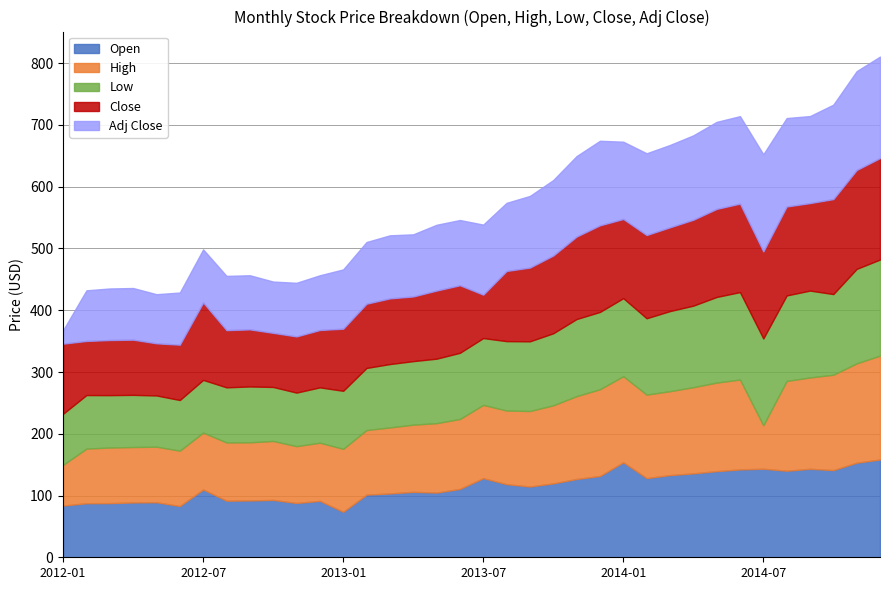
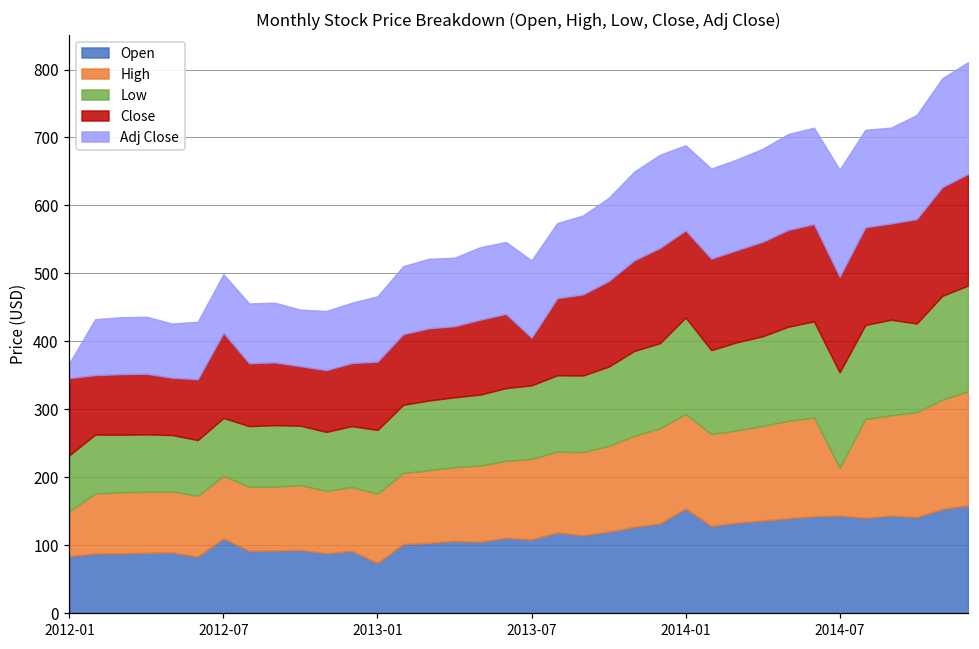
Open, 2013-07: 130 -> 110
Low, 2014-01: 130 -> 140
